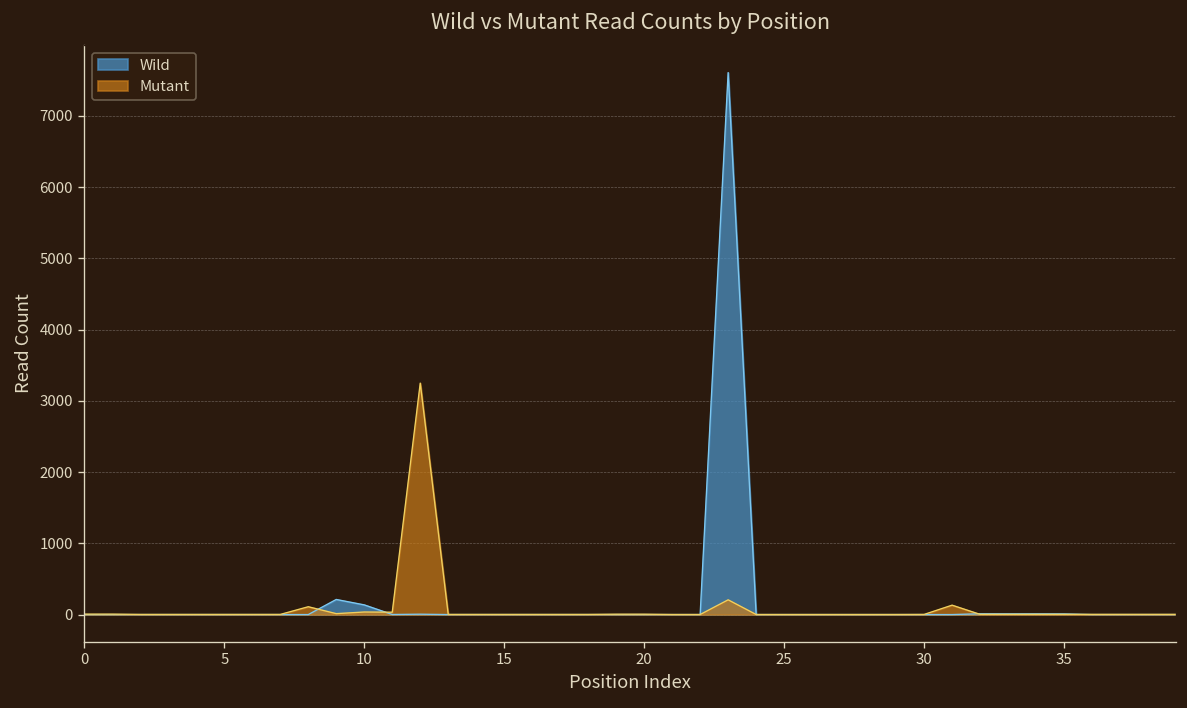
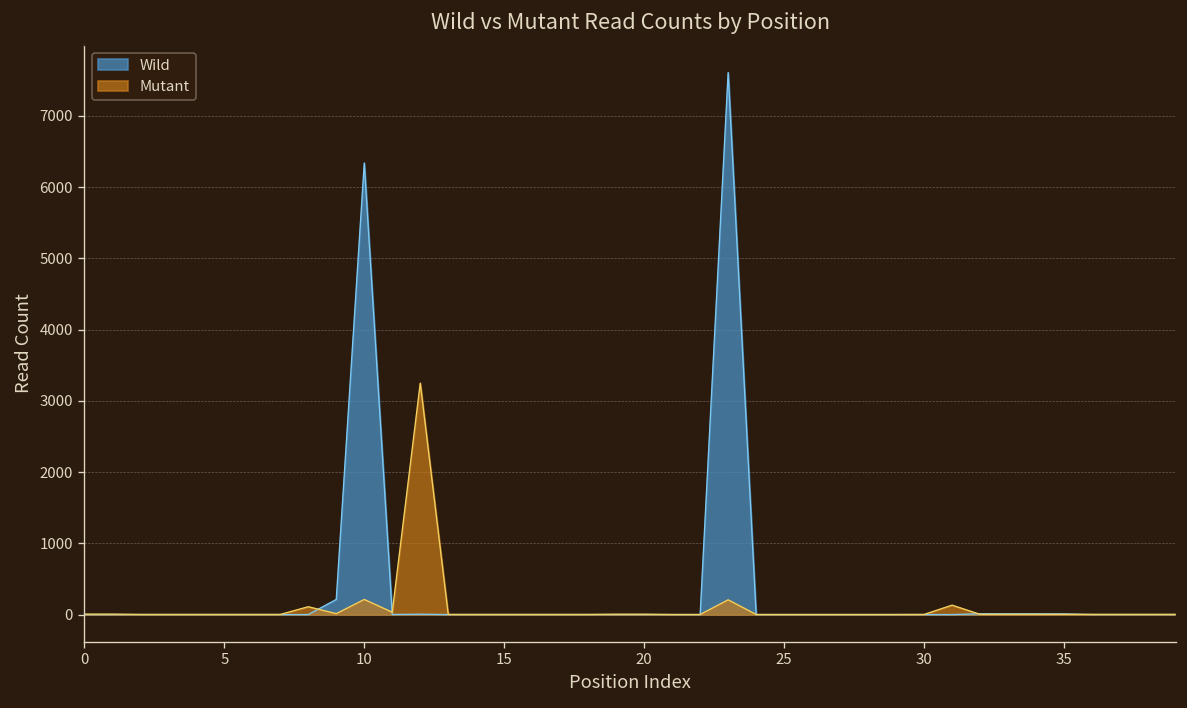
Wild, 10: 100 -> 6300
Mutant, 10: 0 -> 200
